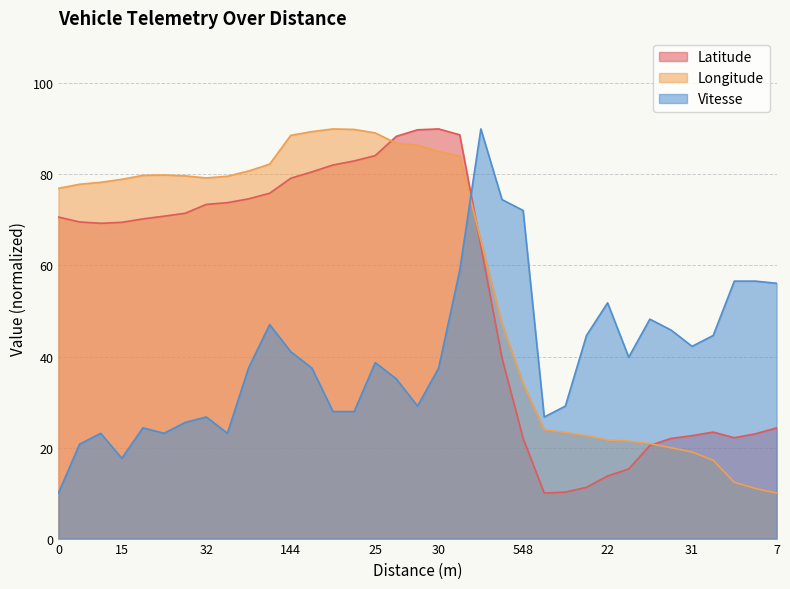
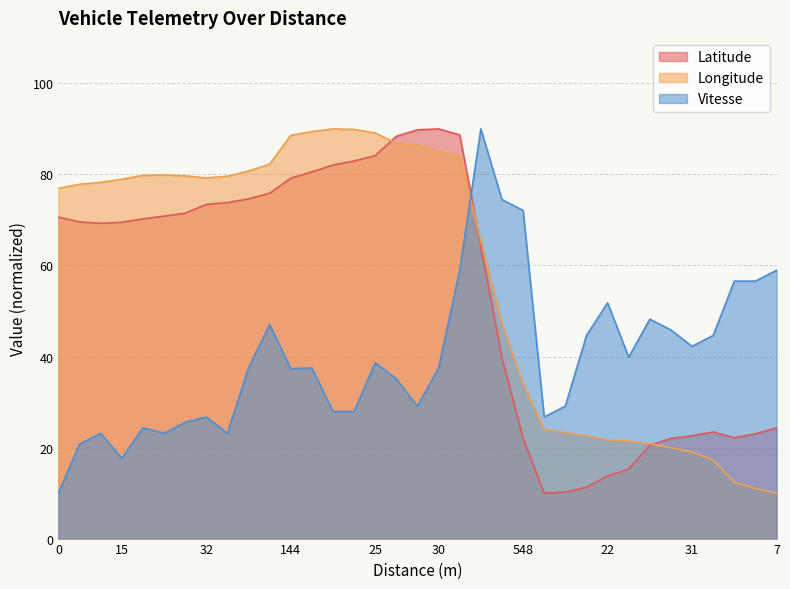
Vitesse, 144: 41 -> 37
Vitesse, 7: 56 -> 59
